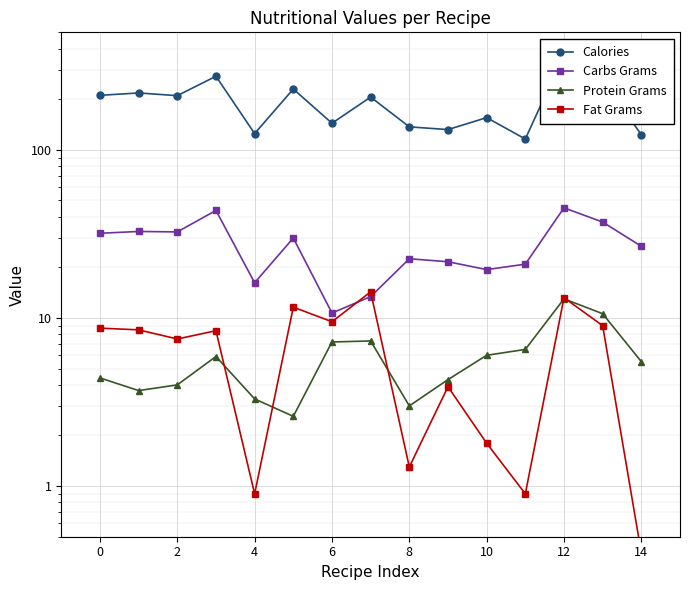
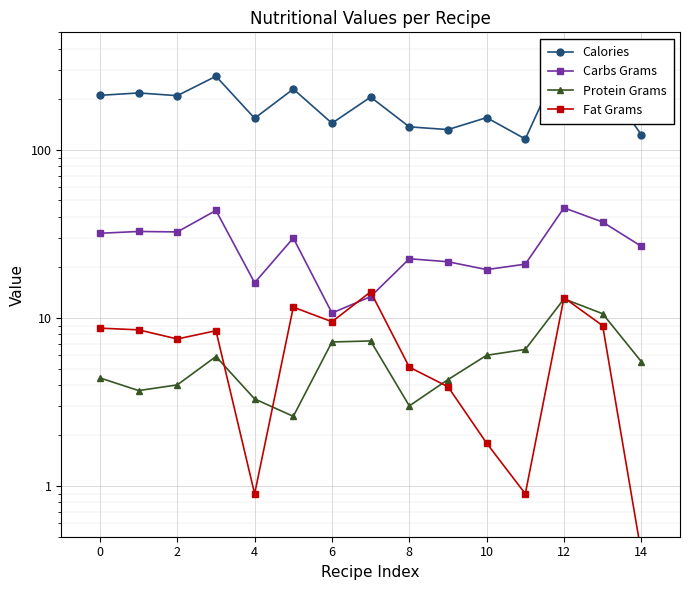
Calories, 4: 130 -> 150
Fat Grams, 8: 1.3 -> 5.1
